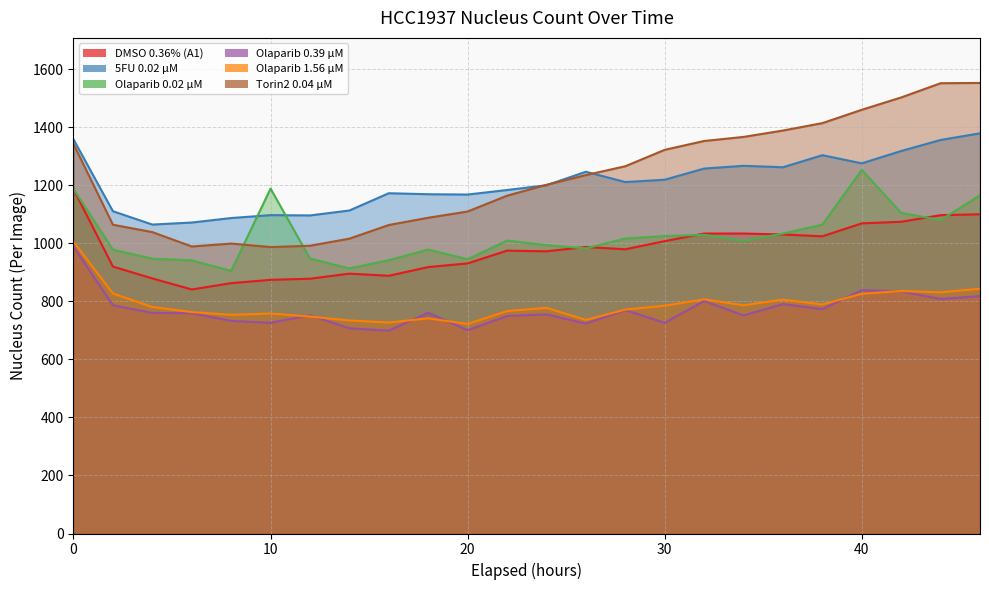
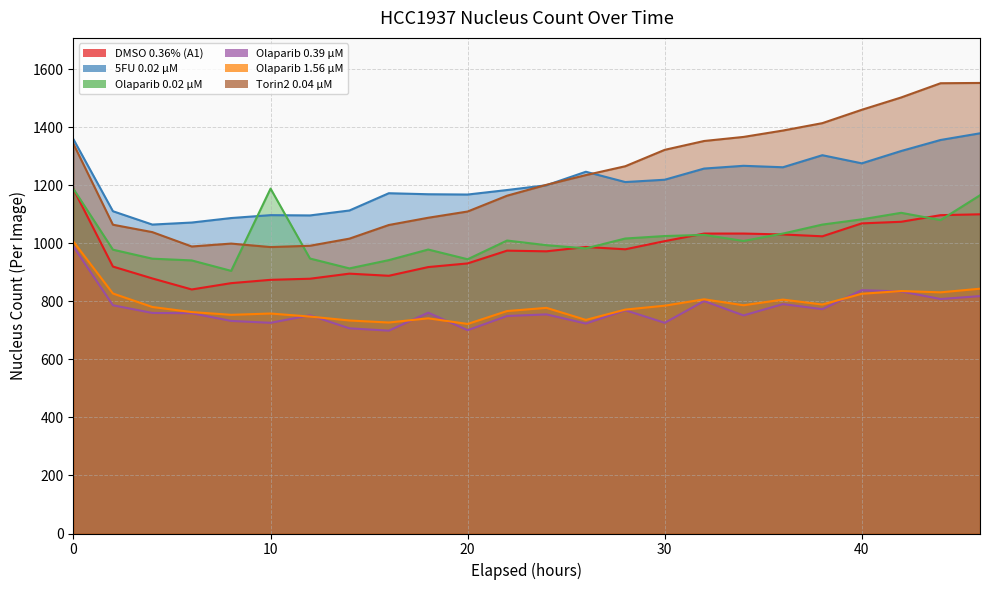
Olaparib 0.02 µM, 40: 1250 -> 1080
